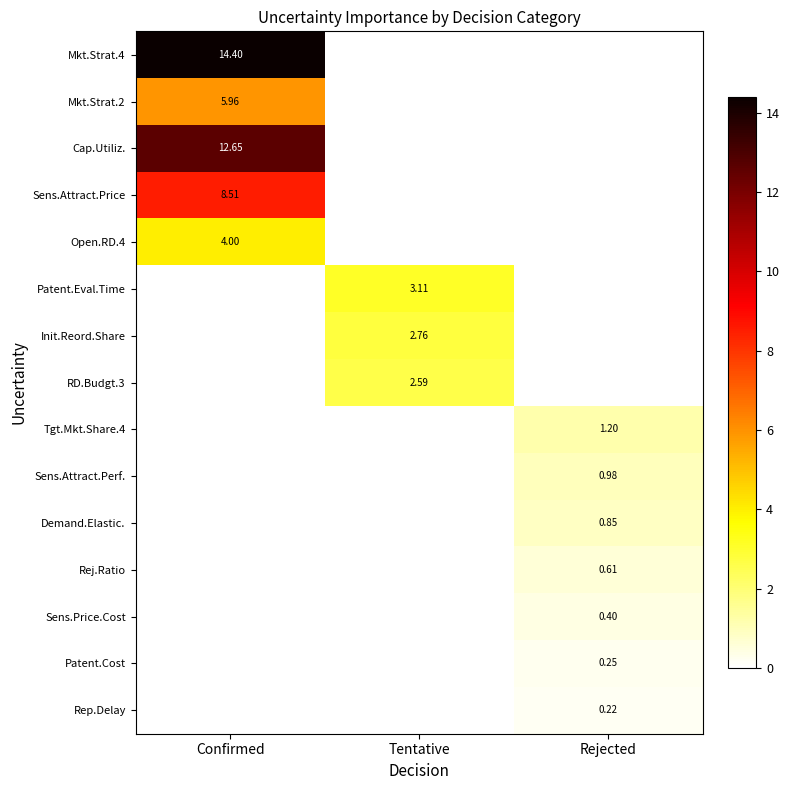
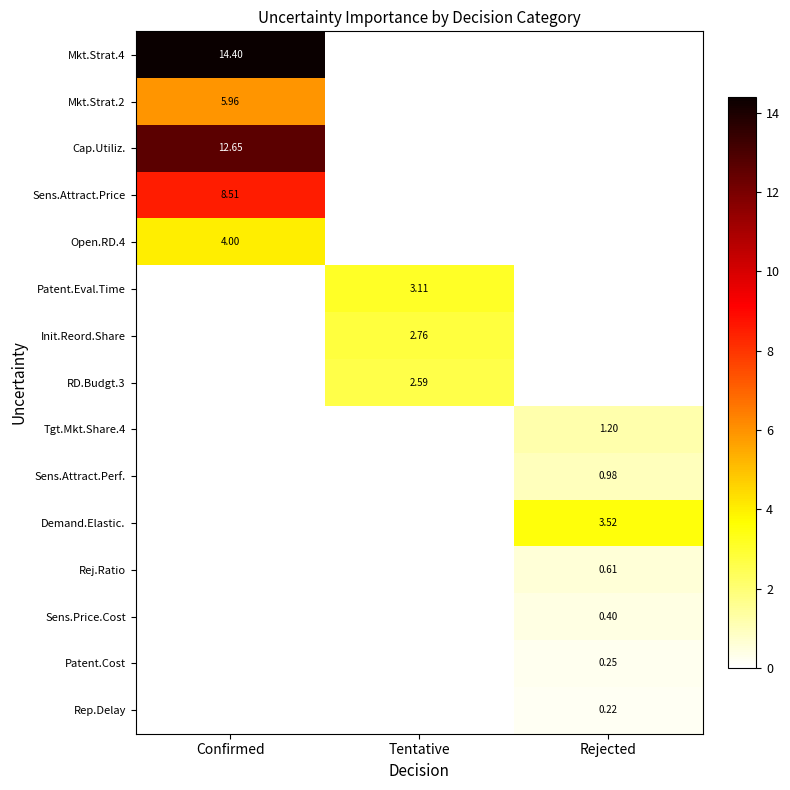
Demand.Elastic., Rejected: 0.85 -> 3.52
